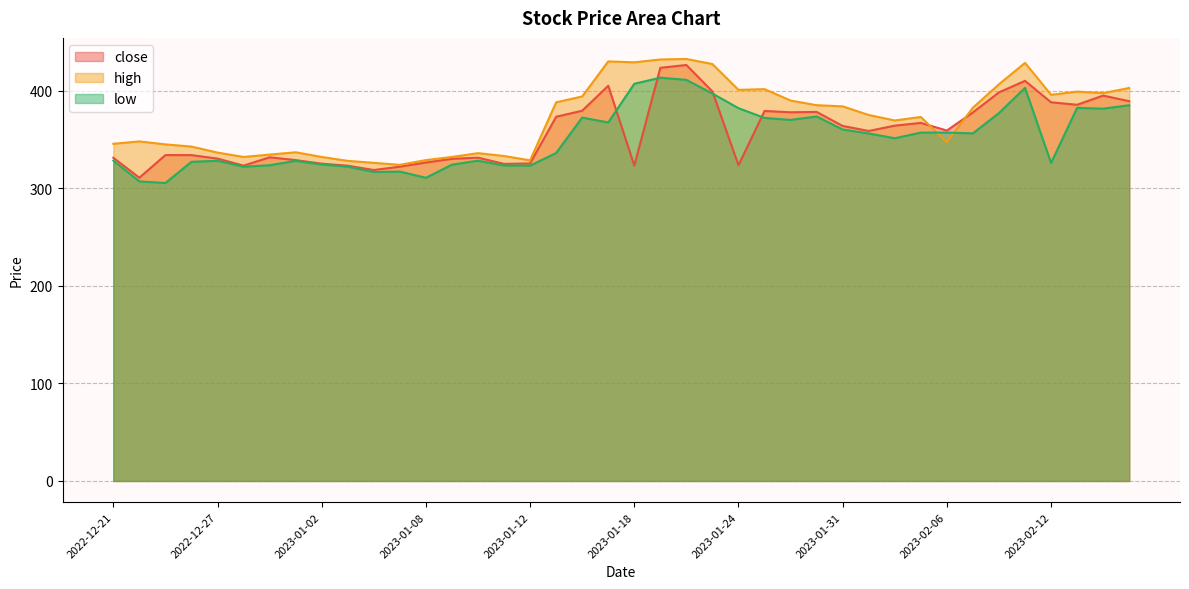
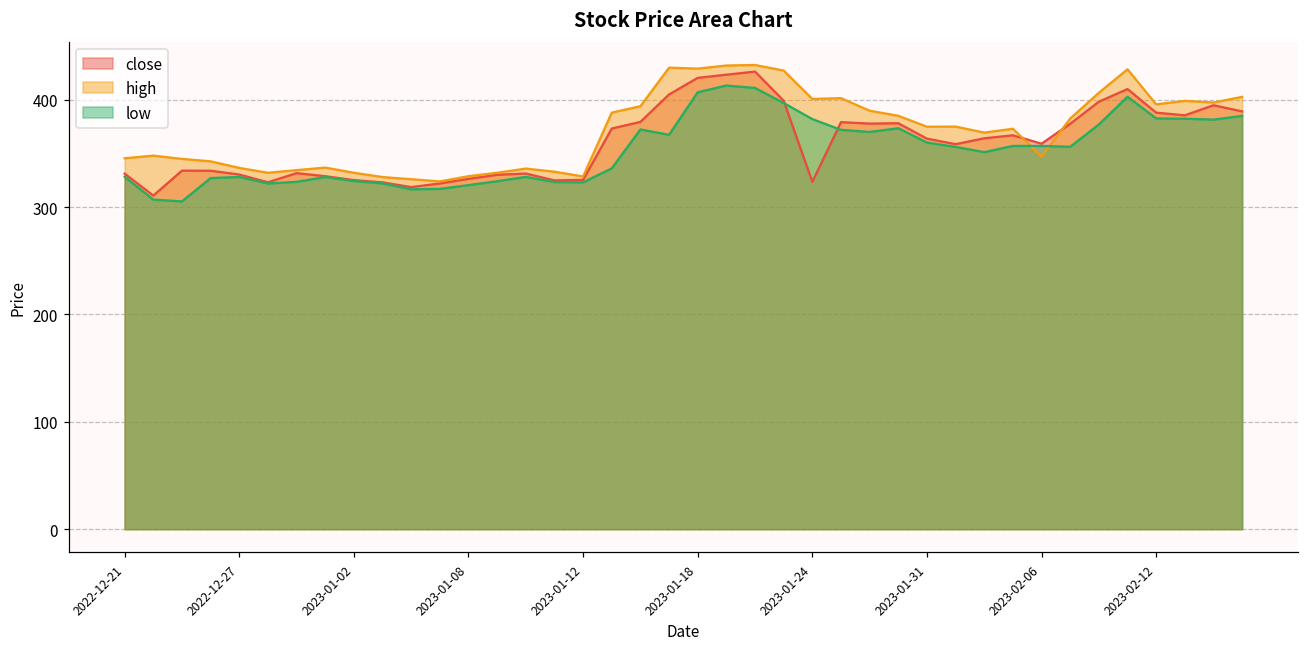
low, 2023-01-08: 310 -> 320
close, 2023-01-18: 320 -> 420
high, 2023-01-31: 380 -> 370
low, 2023-02-12: 330 -> 380
